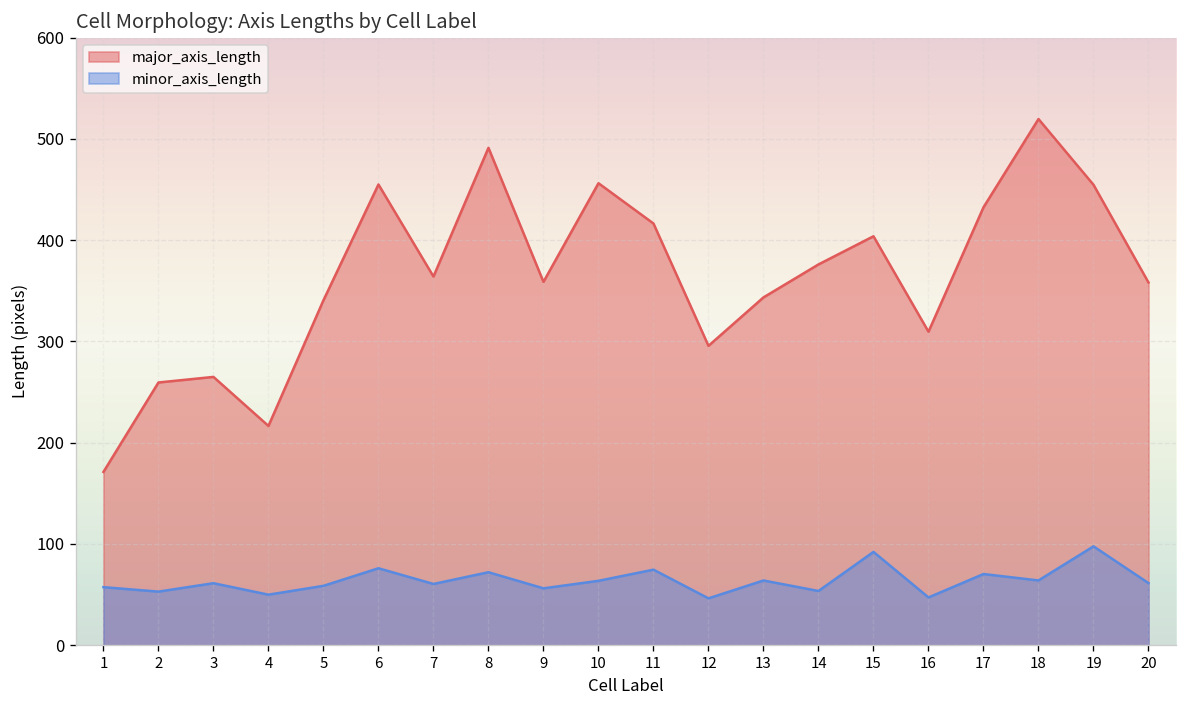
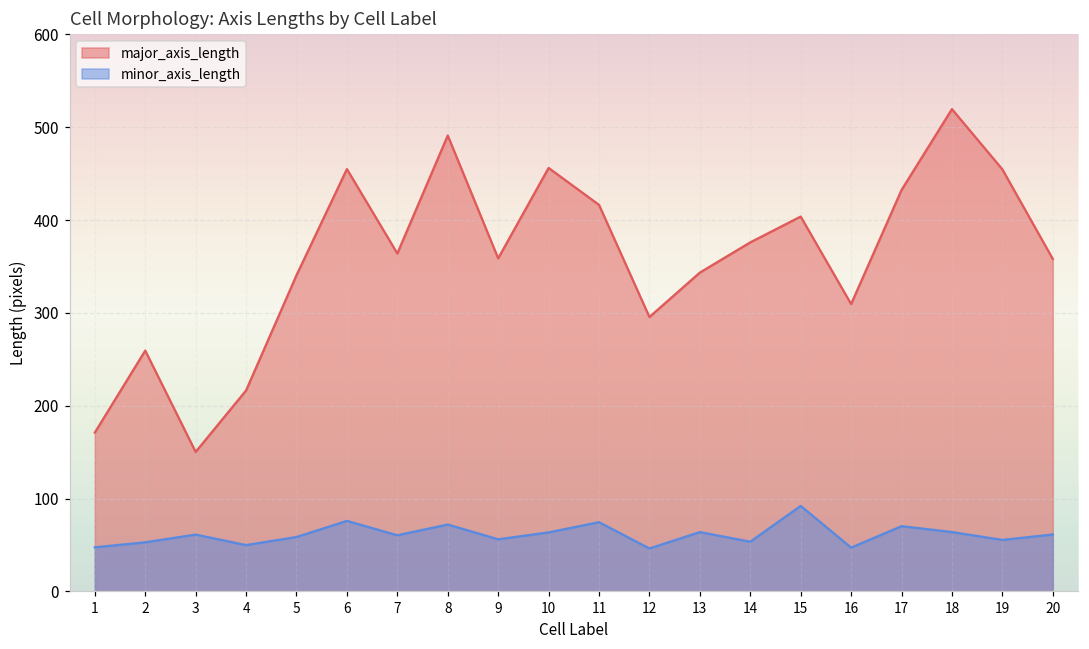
minor_axis_length, 1: 60 -> 50
major_axis_length, 3: 260 -> 150
minor_axis_length, 19: 100 -> 60
